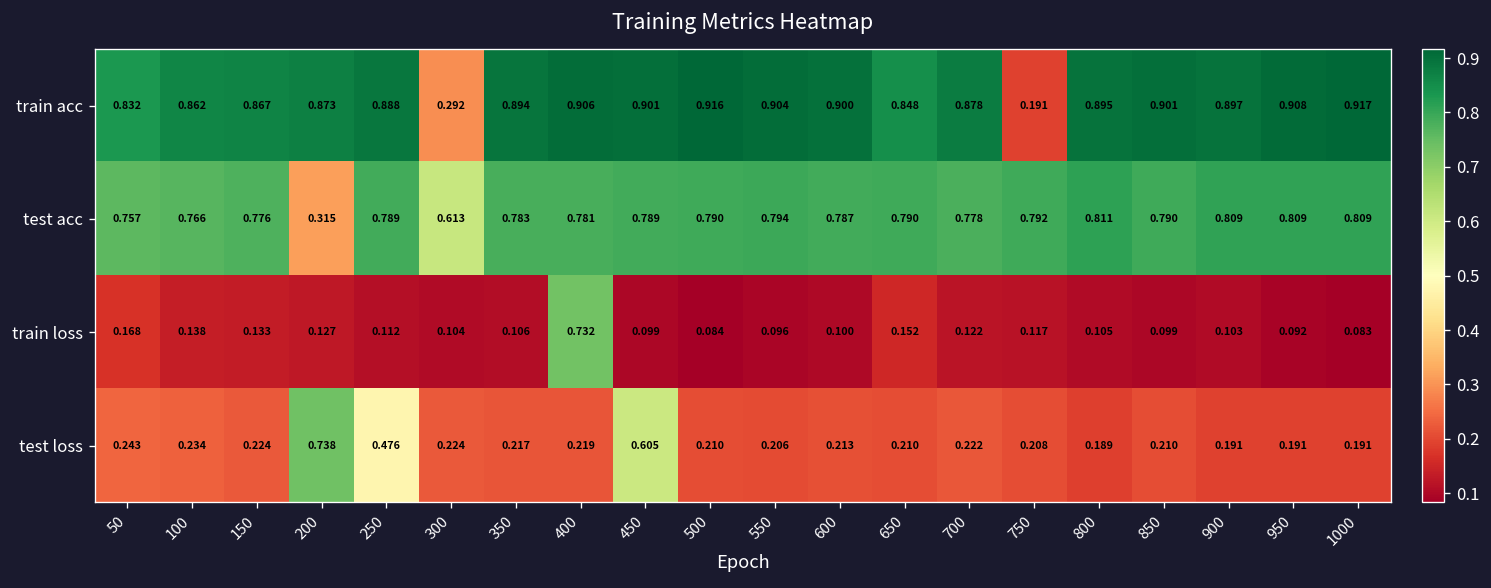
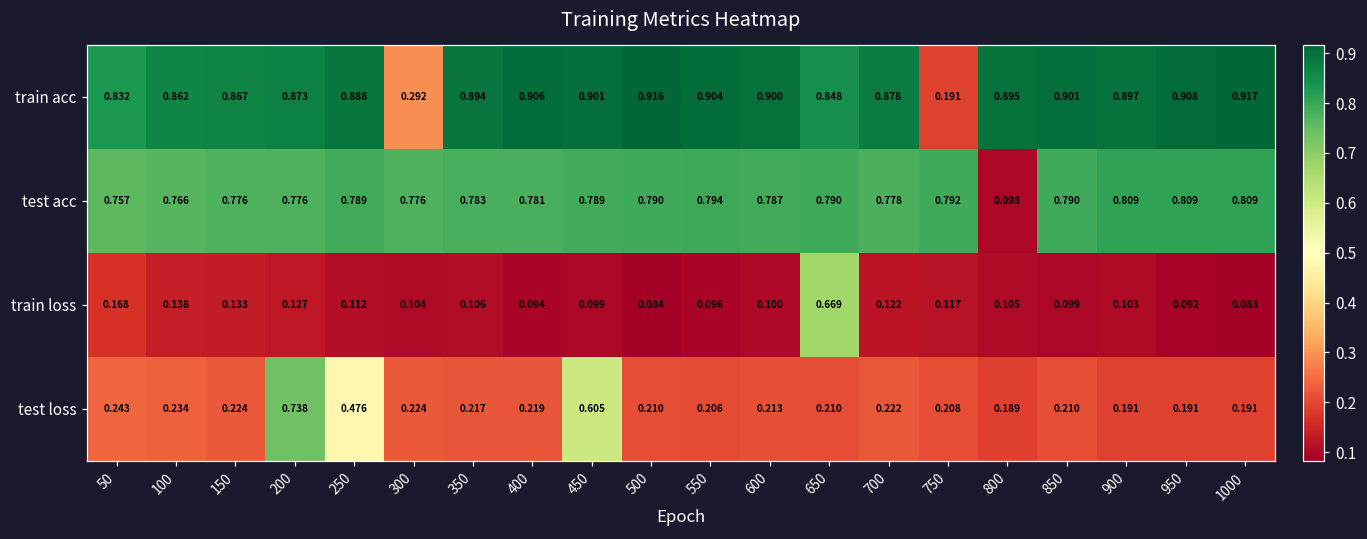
test acc, 200: 0.315 -> 0.776
test acc, 300: 0.613 -> 0.776
test acc, 800: 0.811 -> 0.098
train loss, 400: 0.732 -> 0.094
train loss, 650: 0.152 -> 0.669
